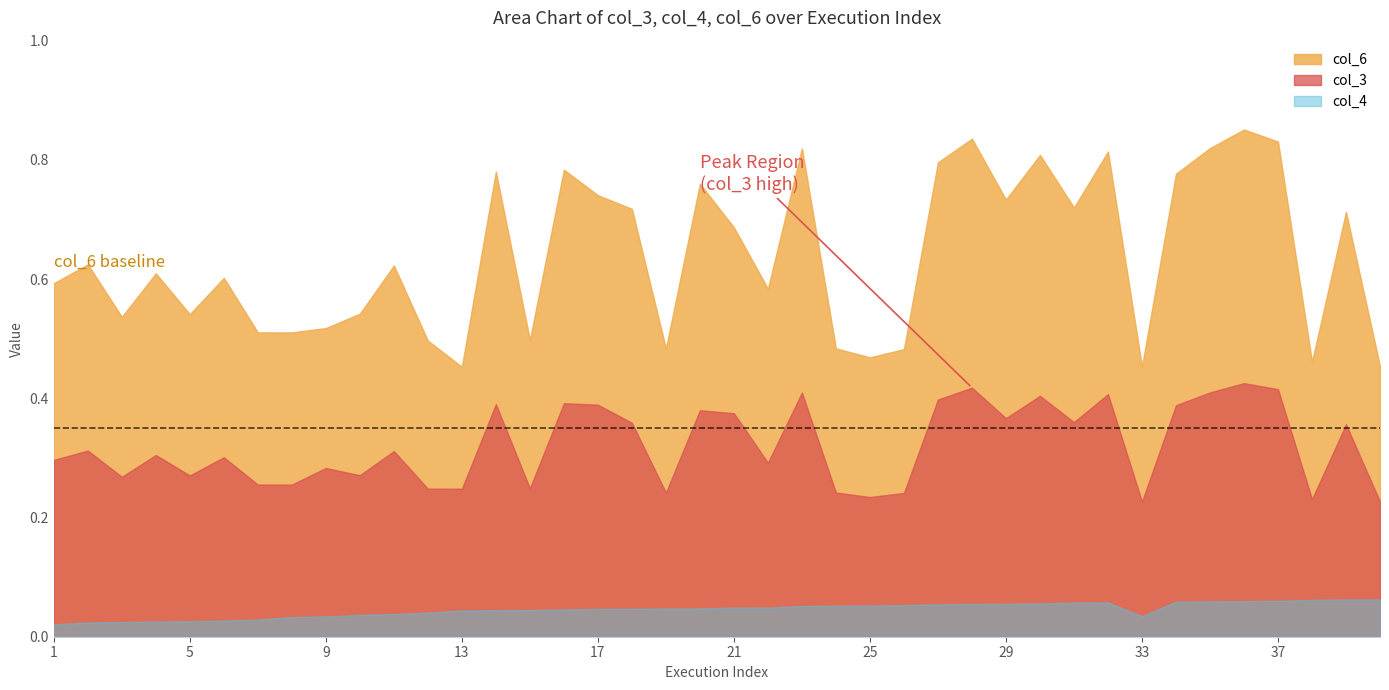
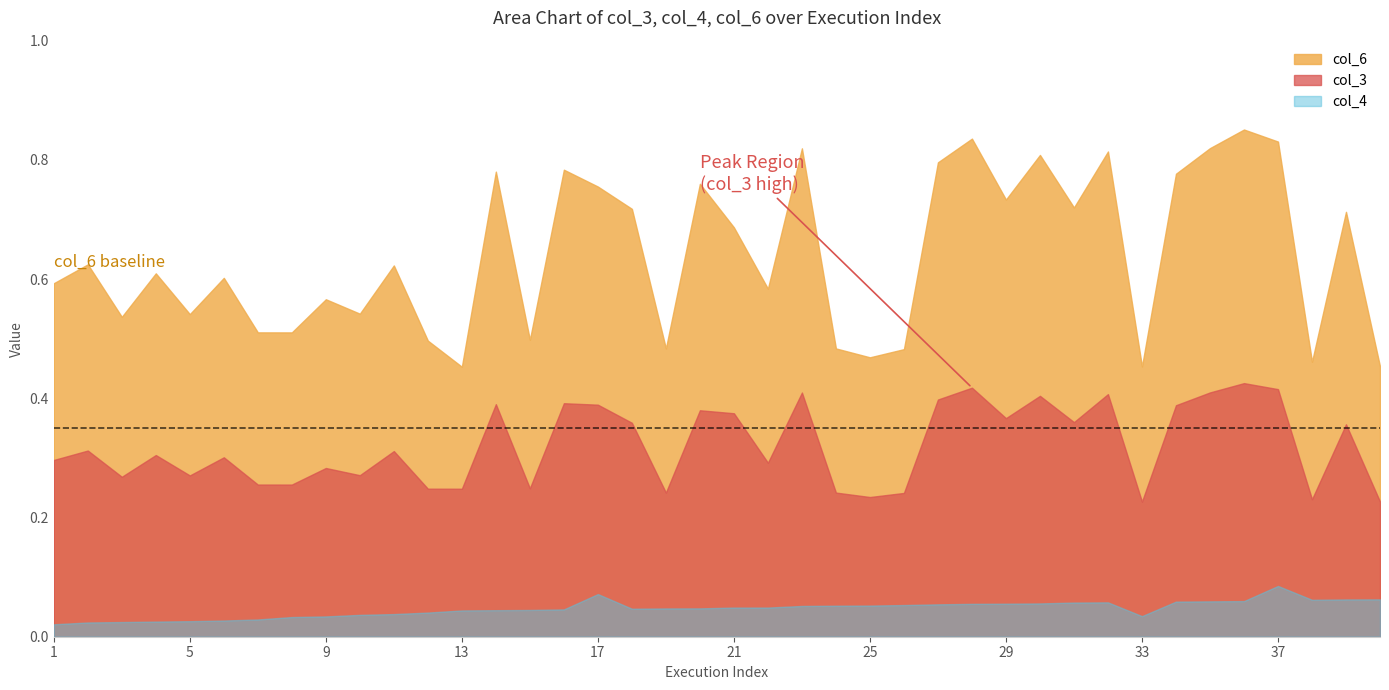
col_6, 9: 0.52 -> 0.57
col_6, 17: 0.74 -> 0.76
col_4, 17: 0.05 -> 0.07
col_4, 37: 0.06 -> 0.09
